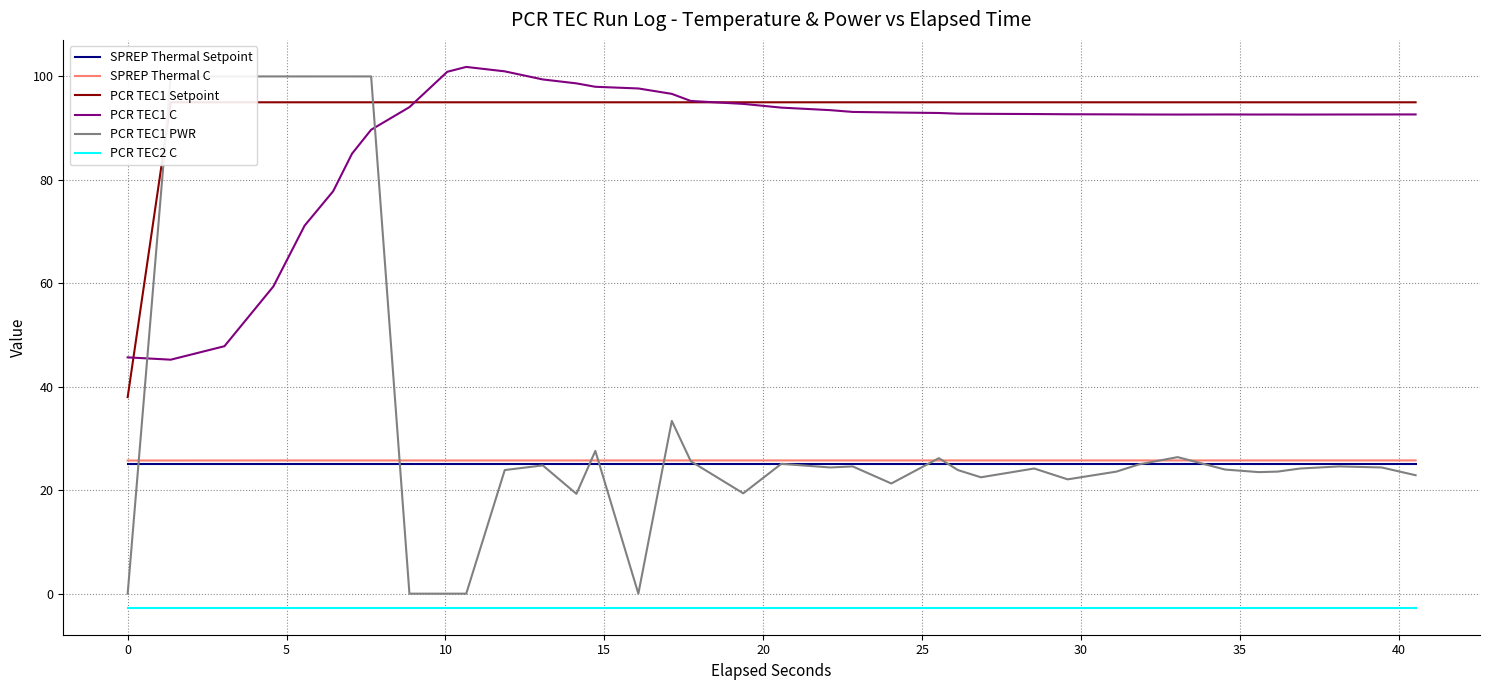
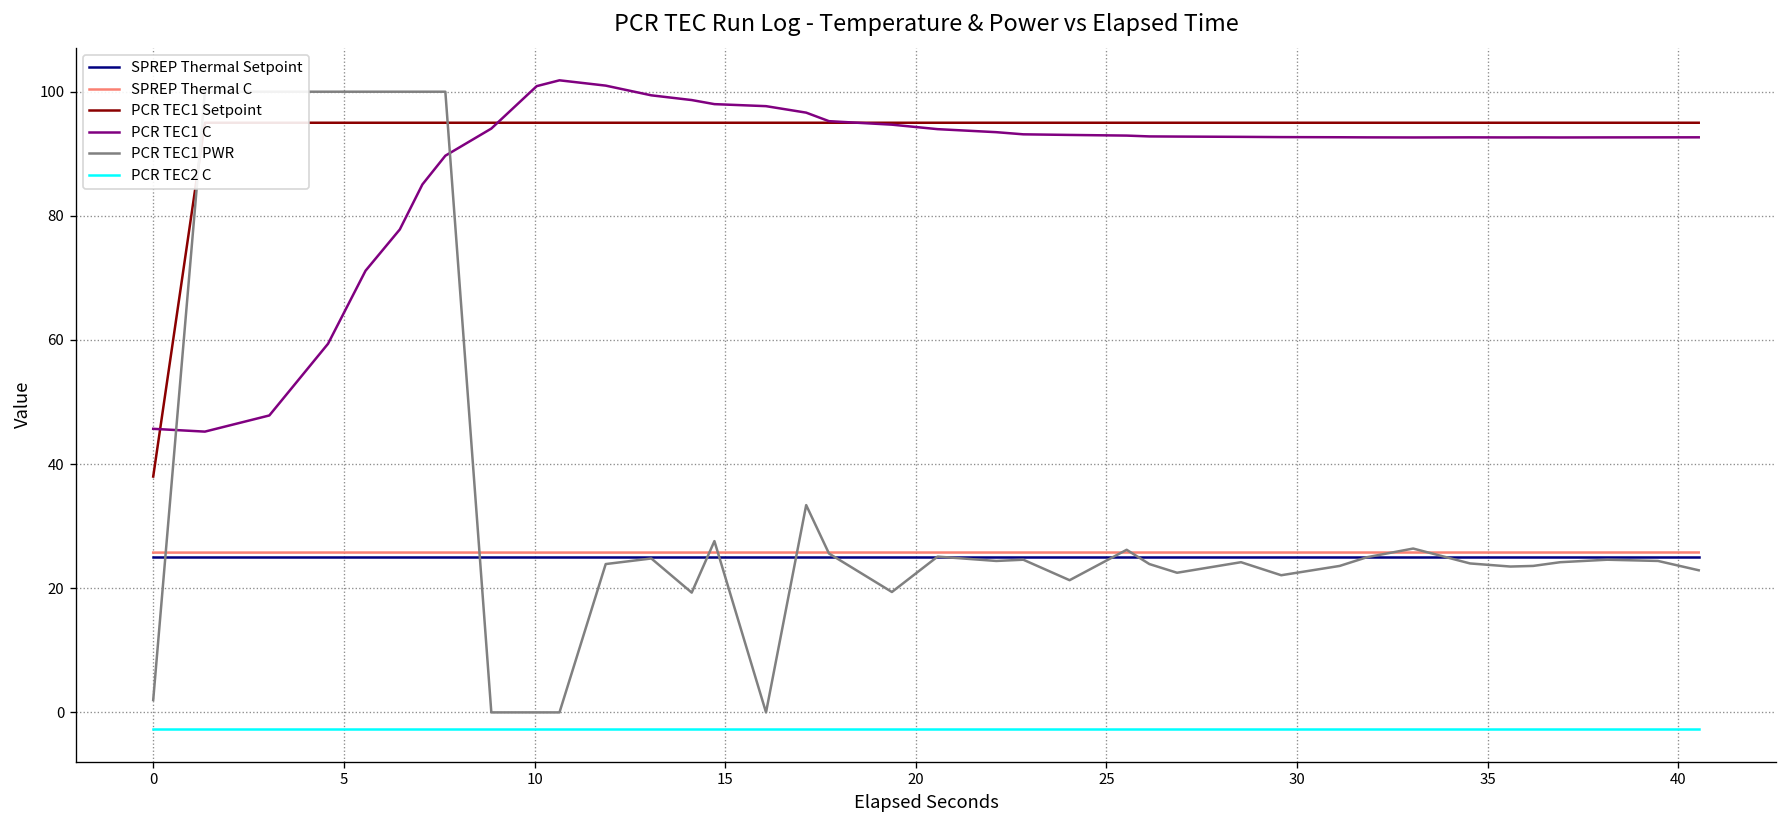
PCR TEC1 PWR, 0: 0 -> 2
